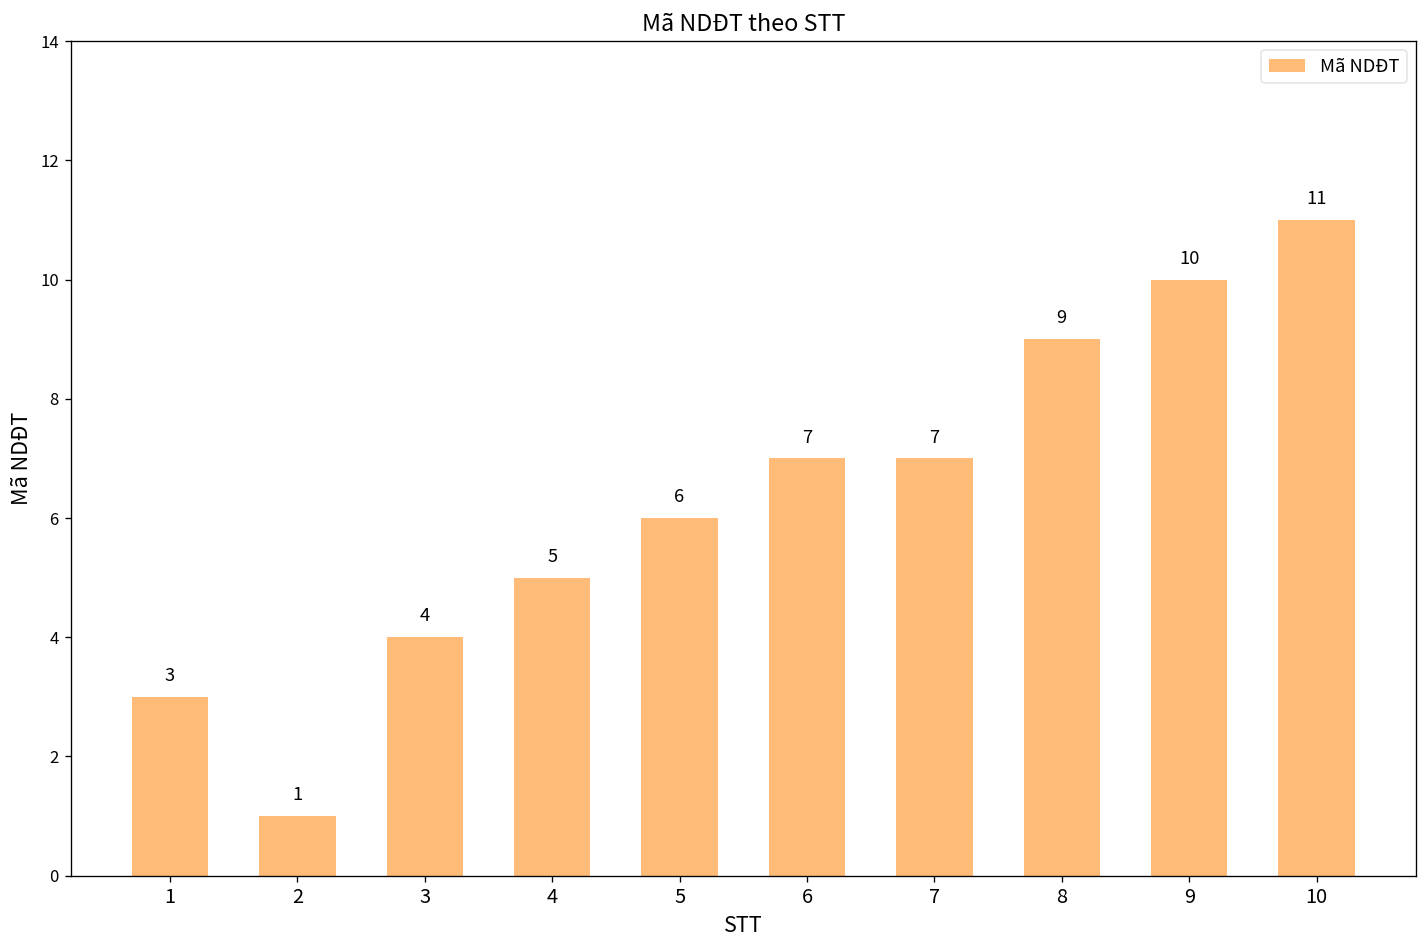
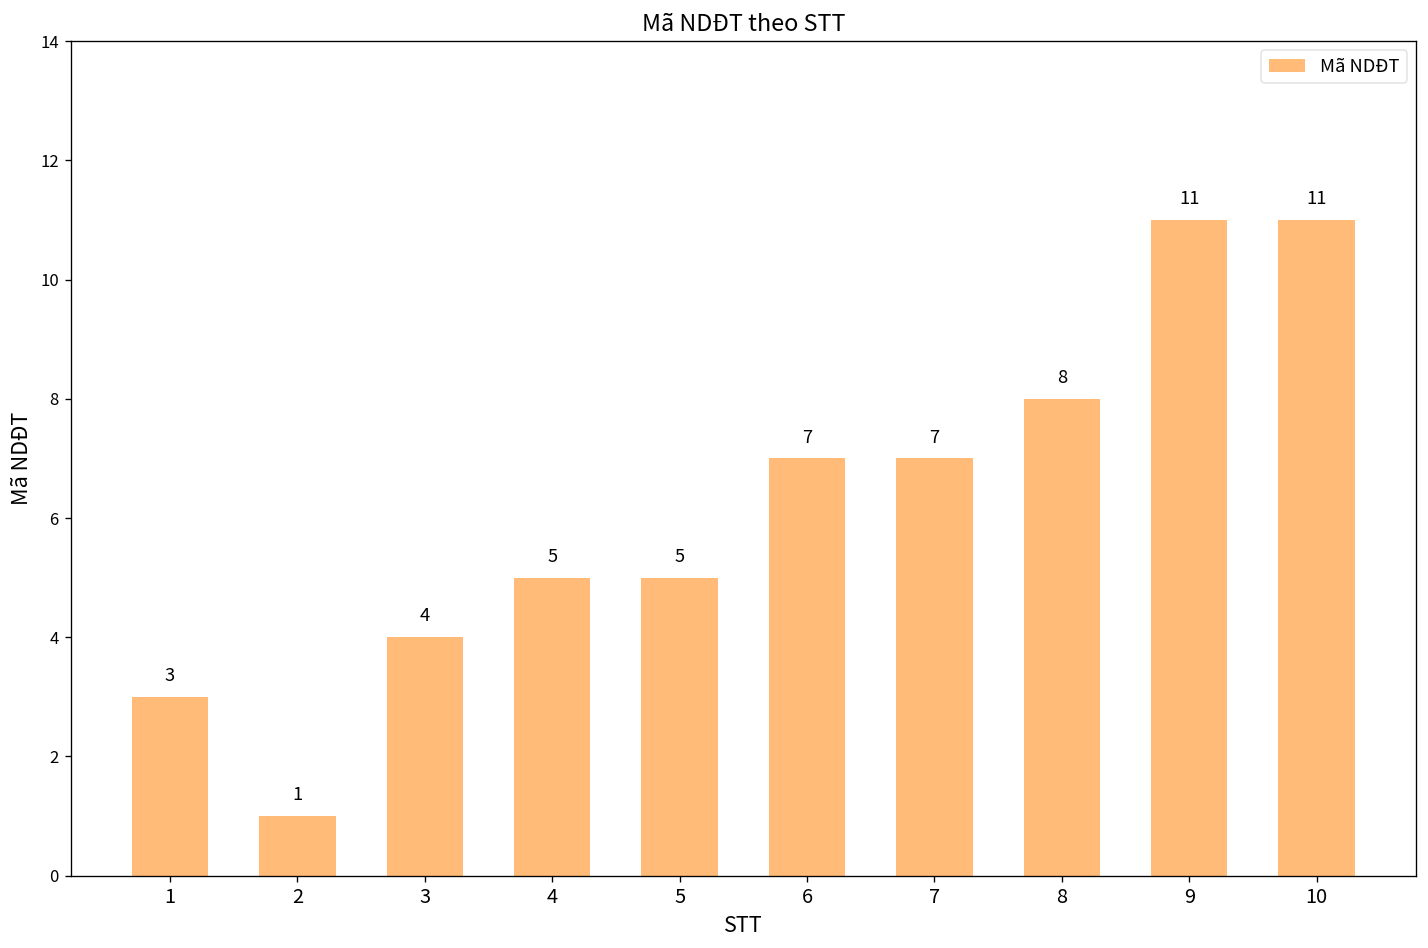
5: 6 -> 5
8: 9 -> 8
9: 10 -> 11
